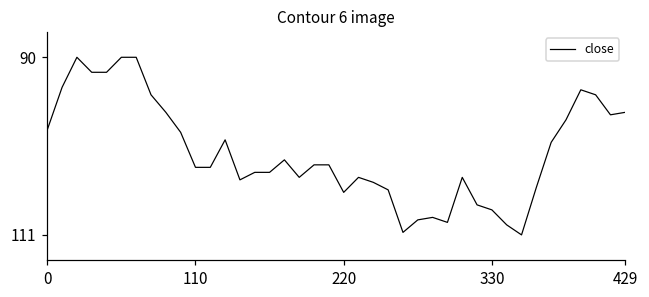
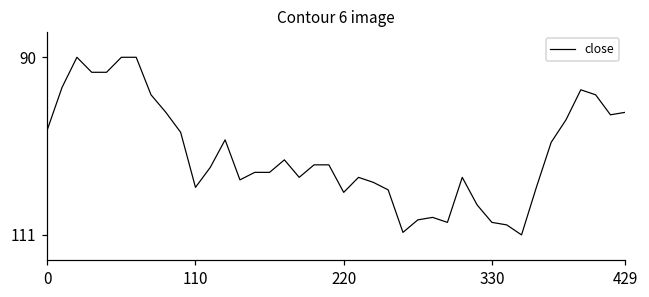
110: 103 -> 105
330: 108 -> 110
